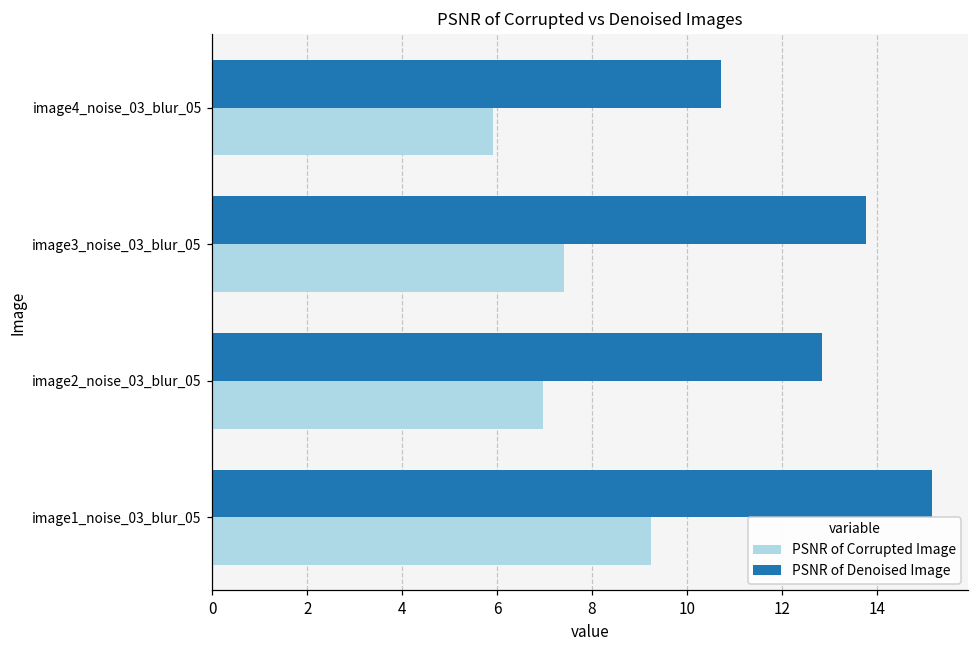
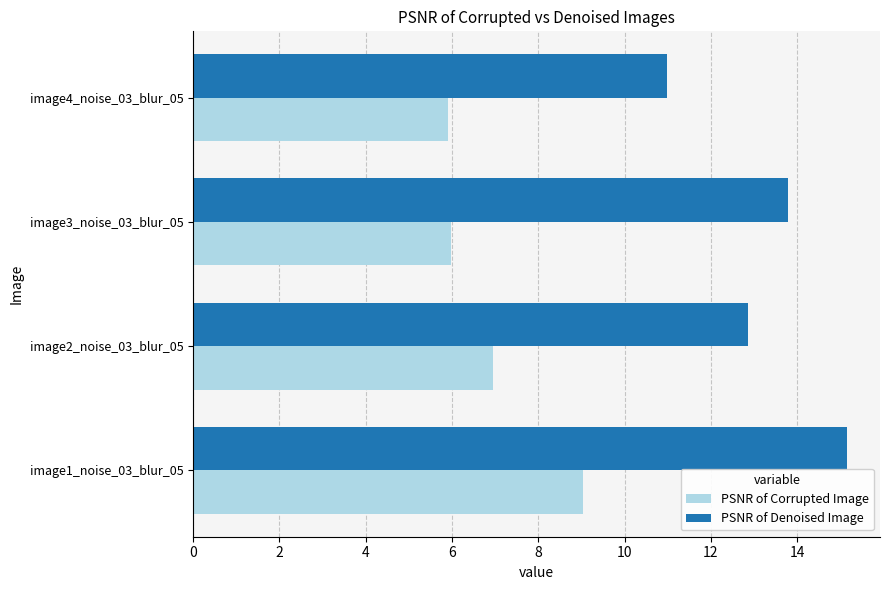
PSNR of Denoised Image, image4_noise_03_blur_05: 10.7 -> 11.0
PSNR of Corrupted Image, image3_noise_03_blur_05: 7.4 -> 6.0
PSNR of Corrupted Image, image1_noise_03_blur_05: 9.3 -> 9.0
